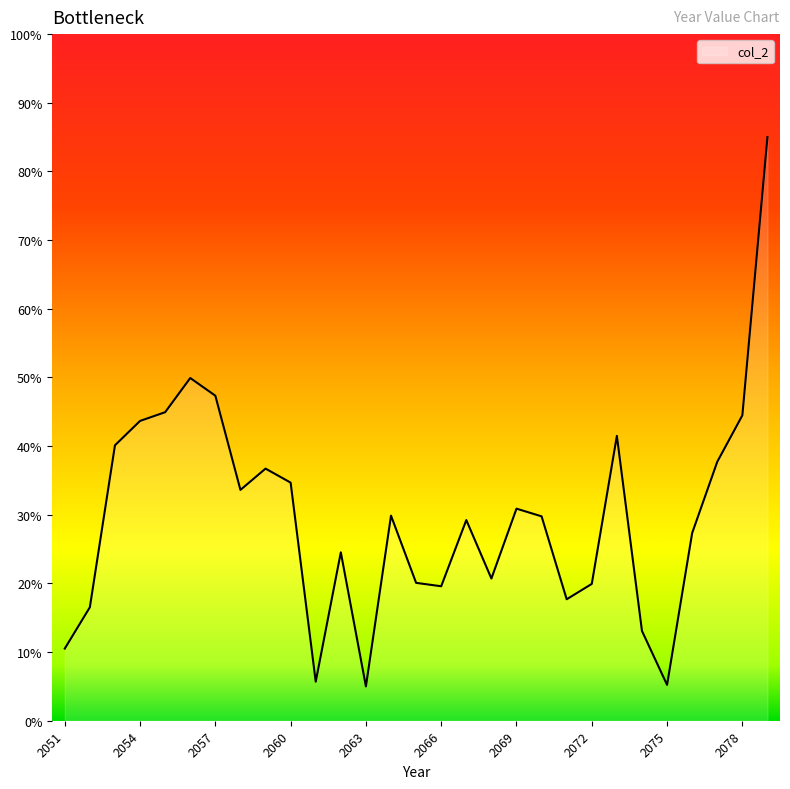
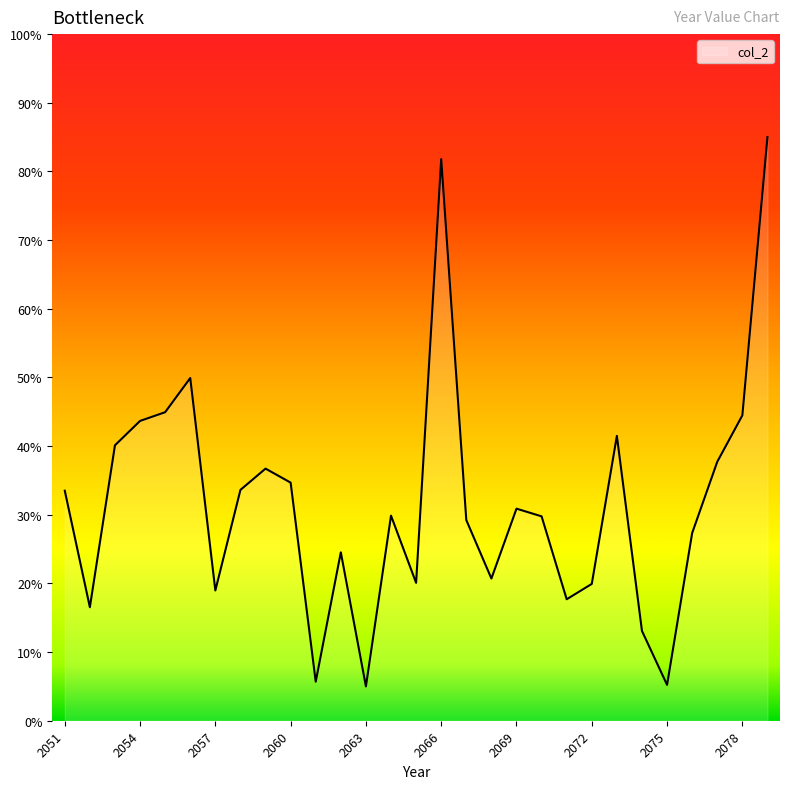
2051: 11% -> 34%
2057: 47% -> 19%
2066: 20% -> 82%
